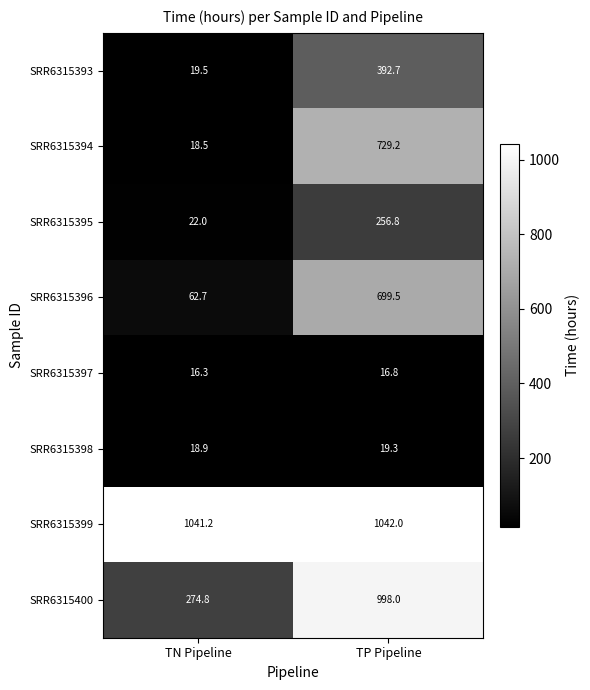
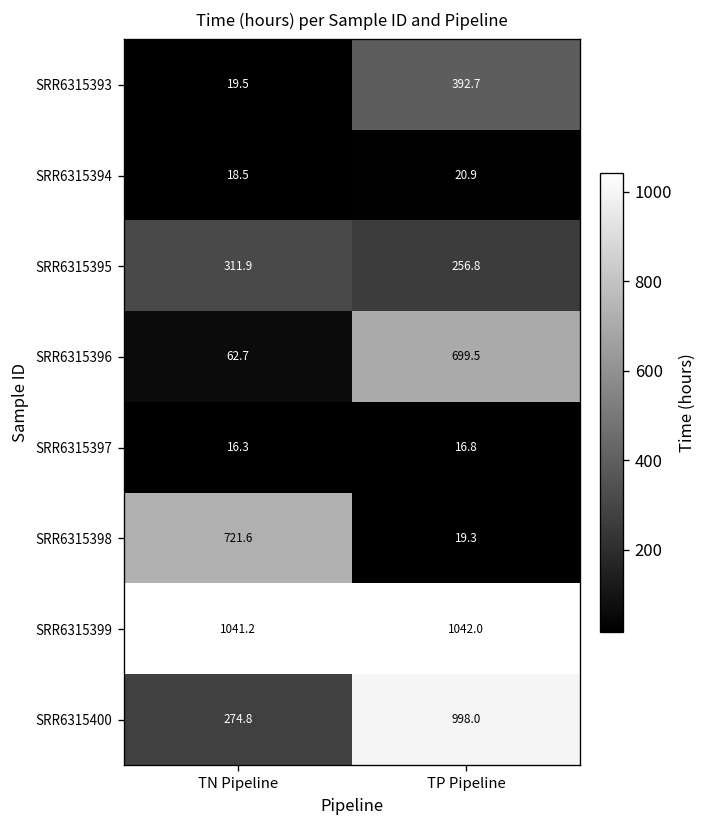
SRR6315394, TP Pipeline: 729.2 -> 20.9
SRR6315395, TN Pipeline: 22.0 -> 311.9
SRR6315398, TN Pipeline: 18.9 -> 721.6
